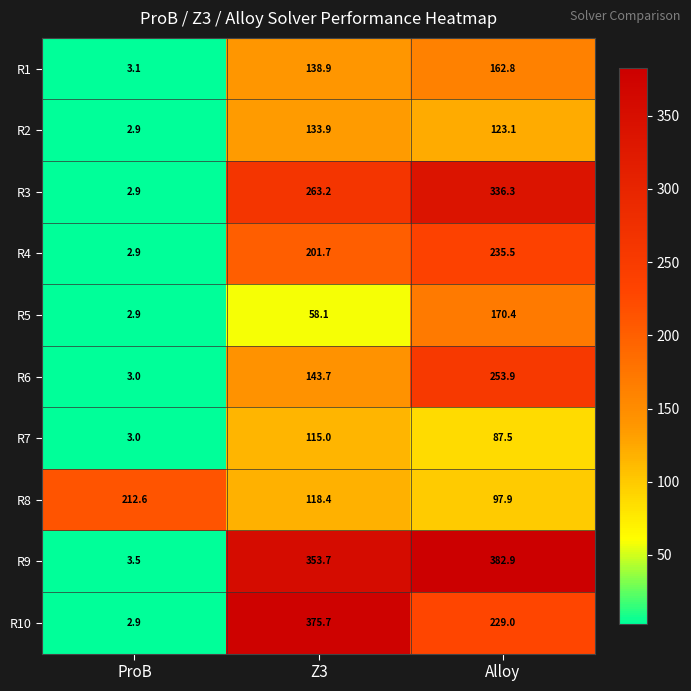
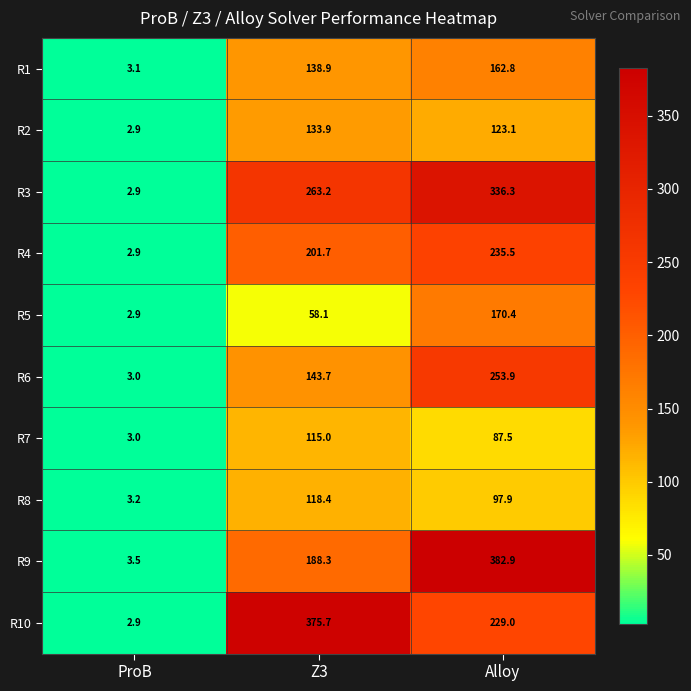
R8, ProB: 212.6 -> 3.2
R9, Z3: 353.7 -> 188.3
